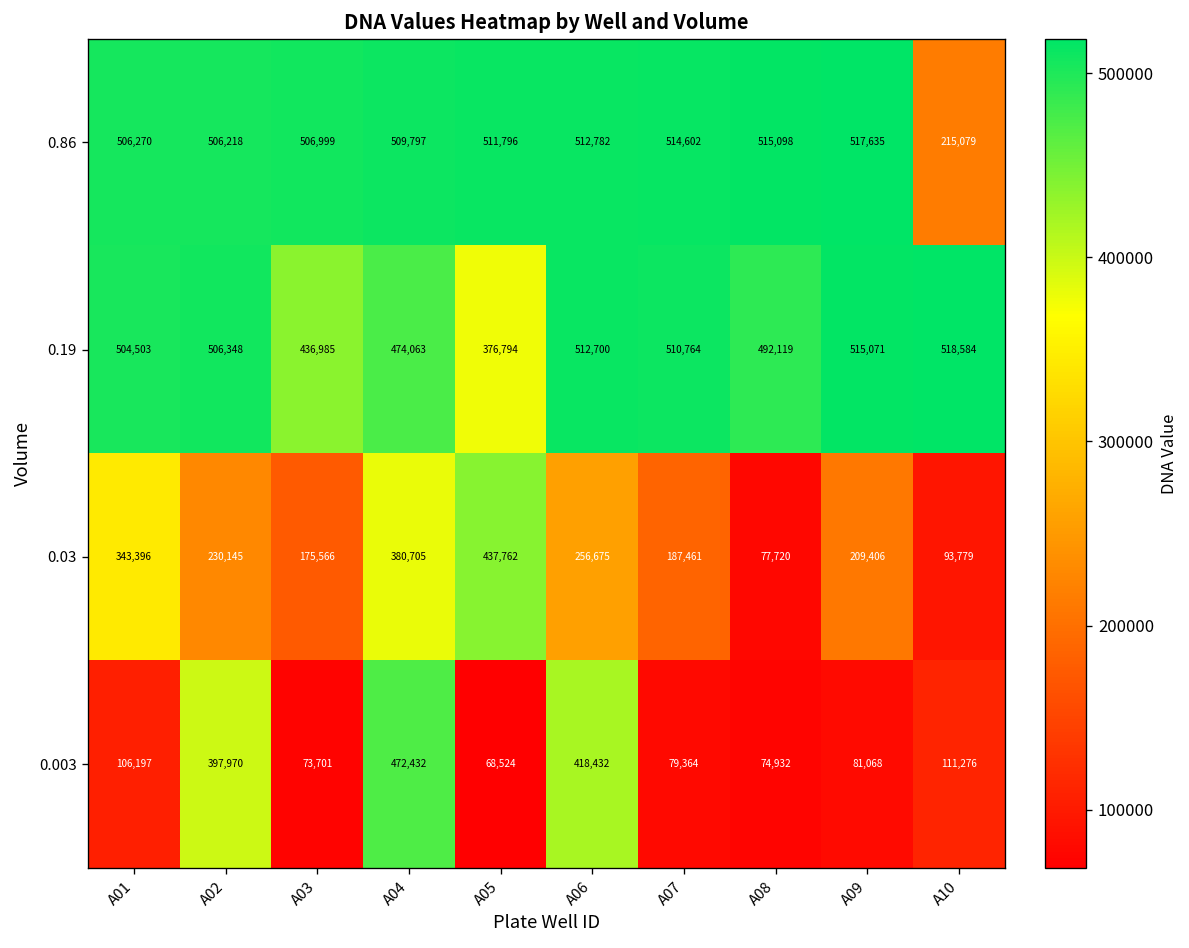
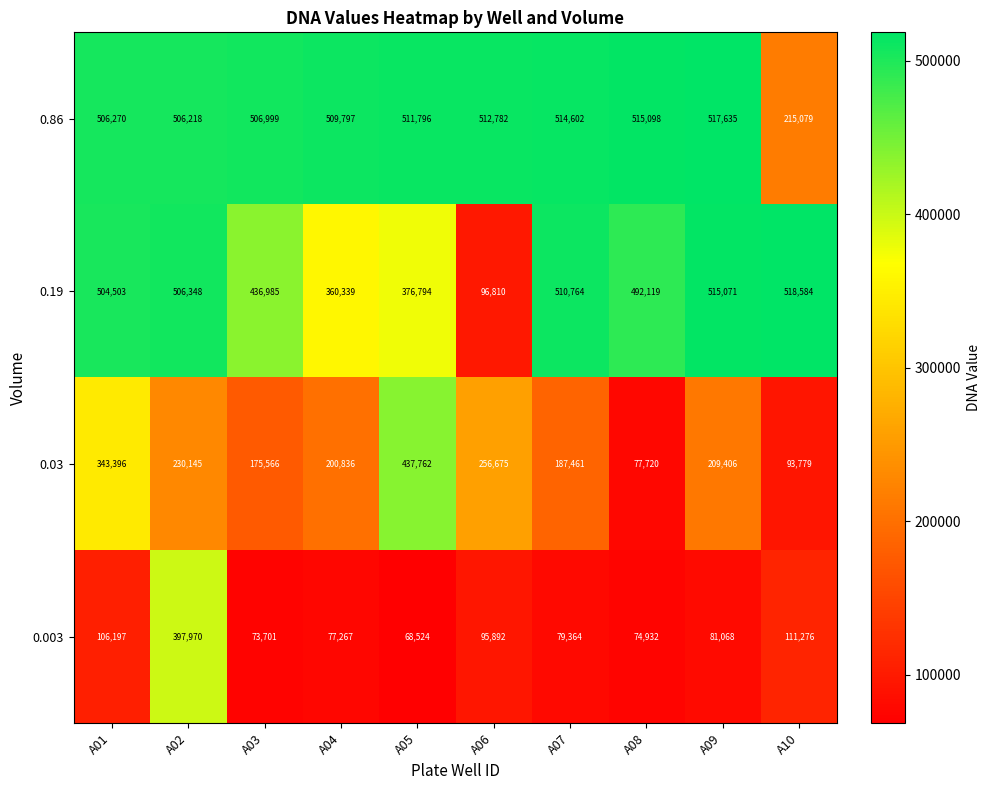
0.19, A04: 474,063 -> 360,339
0.19, A06: 512,700 -> 96,810
0.03, A04: 380,705 -> 200,836
0.003, A04: 472,432 -> 77,267
0.003, A06: 418,432 -> 95,892
